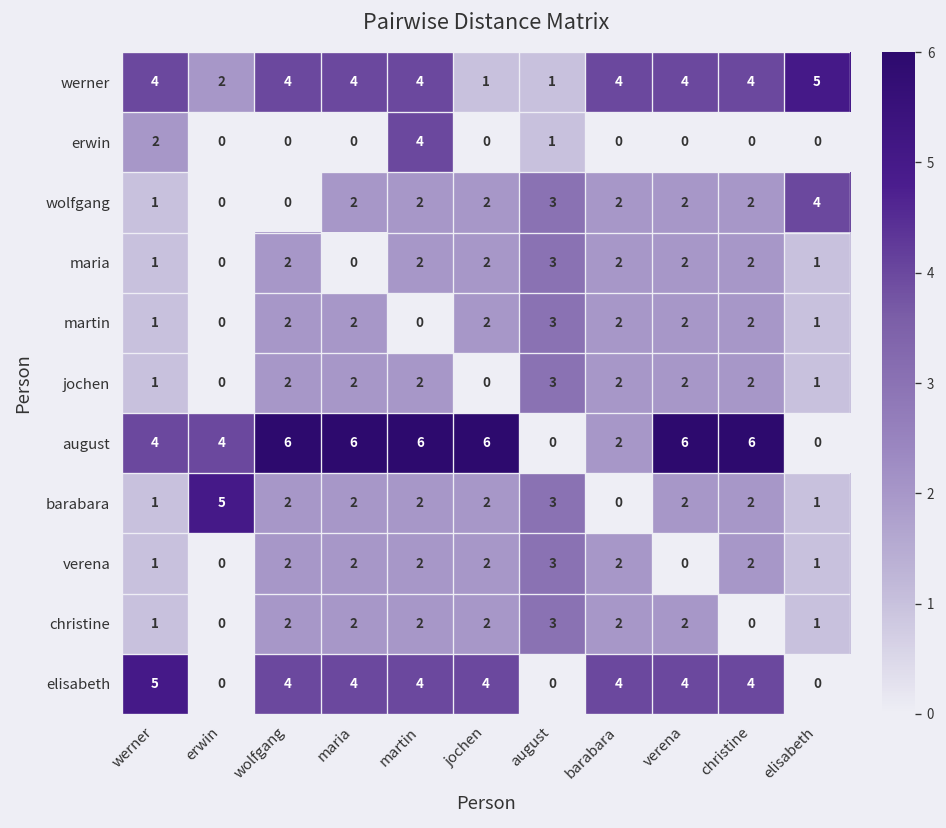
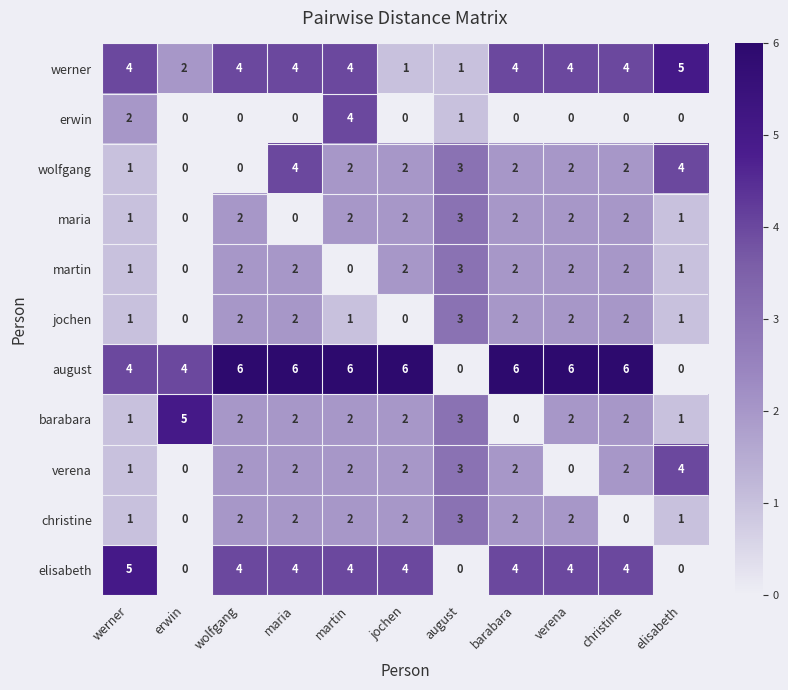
wolfgang, maria: 2 -> 4
jochen, martin: 2 -> 1
august, barabara: 2 -> 6
verena, elisabeth: 1 -> 4
